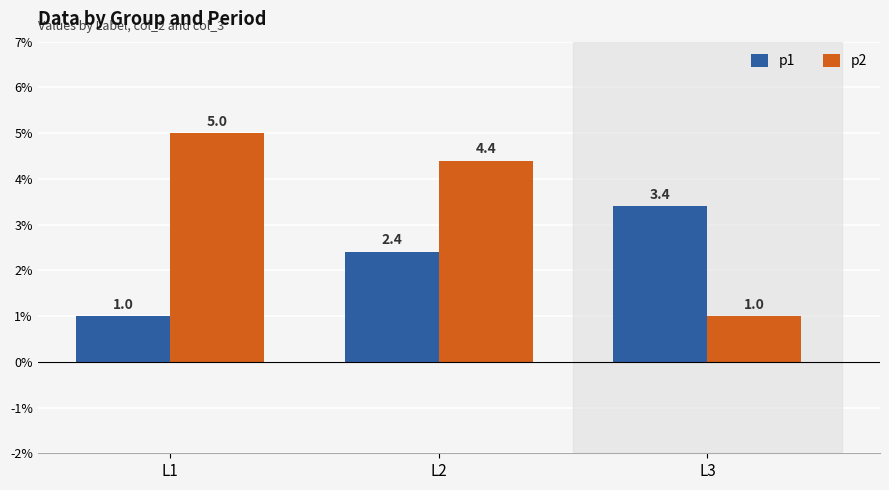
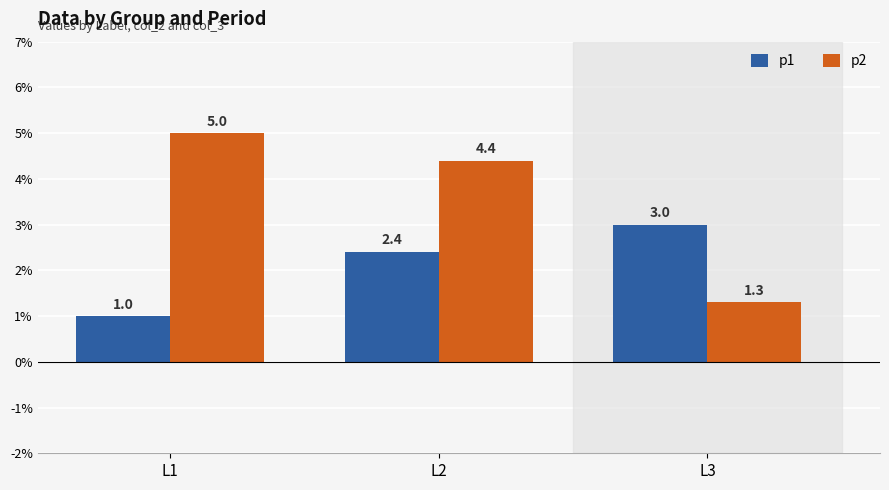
p1, L3: 3.4 -> 3.0
p2, L3: 1.0 -> 1.3
